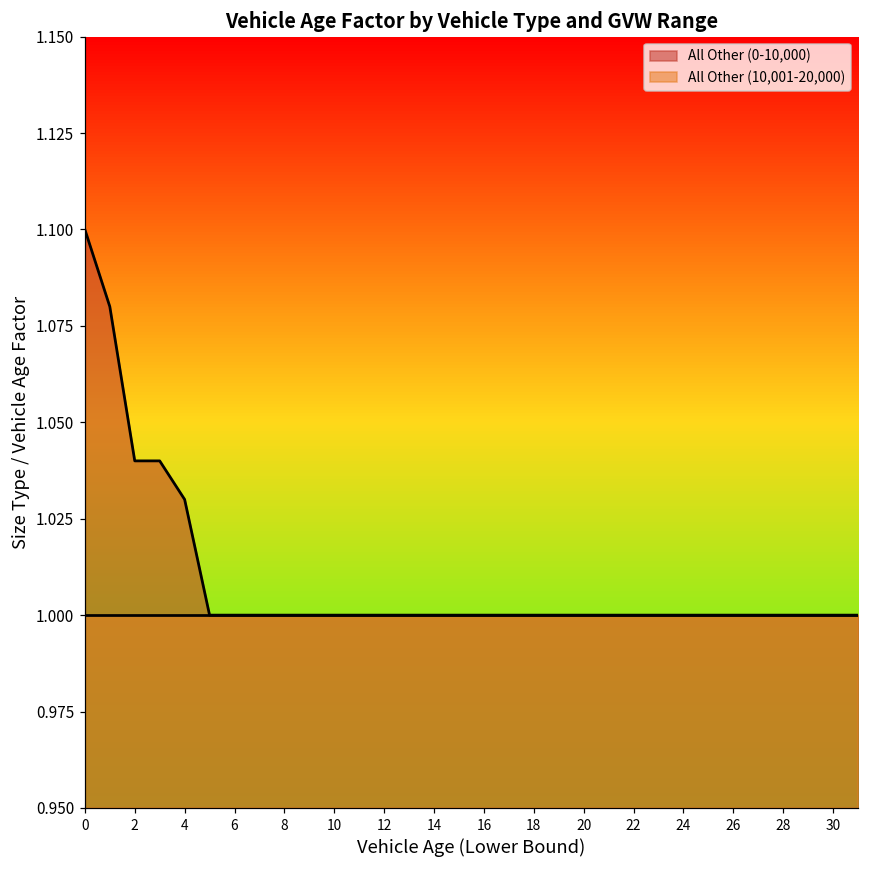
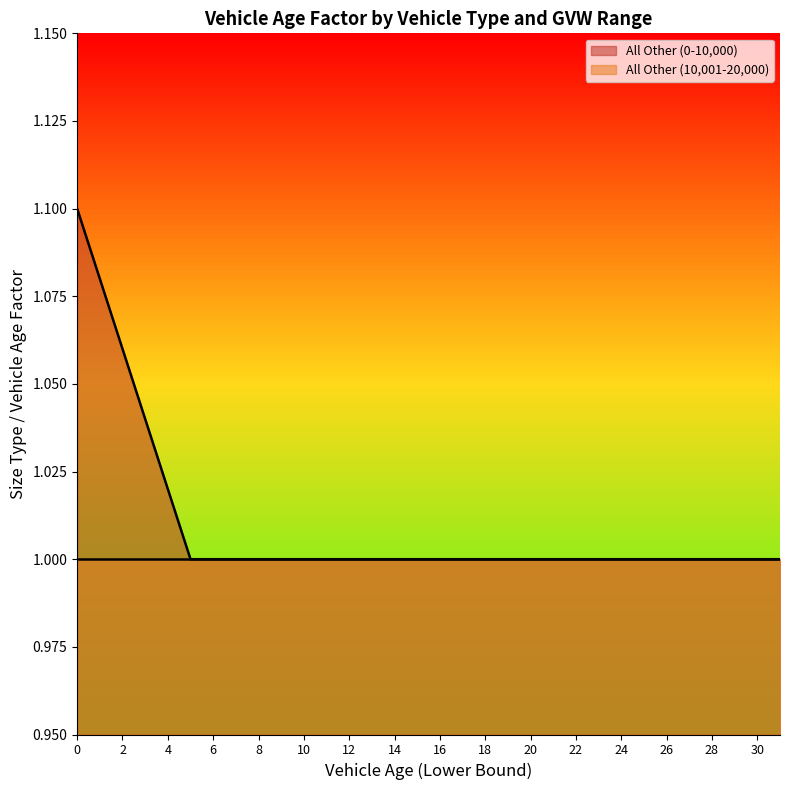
All Other (0-10,000), 2: 1.04 -> 1.06
All Other (0-10,000), 4: 1.03 -> 1.02
